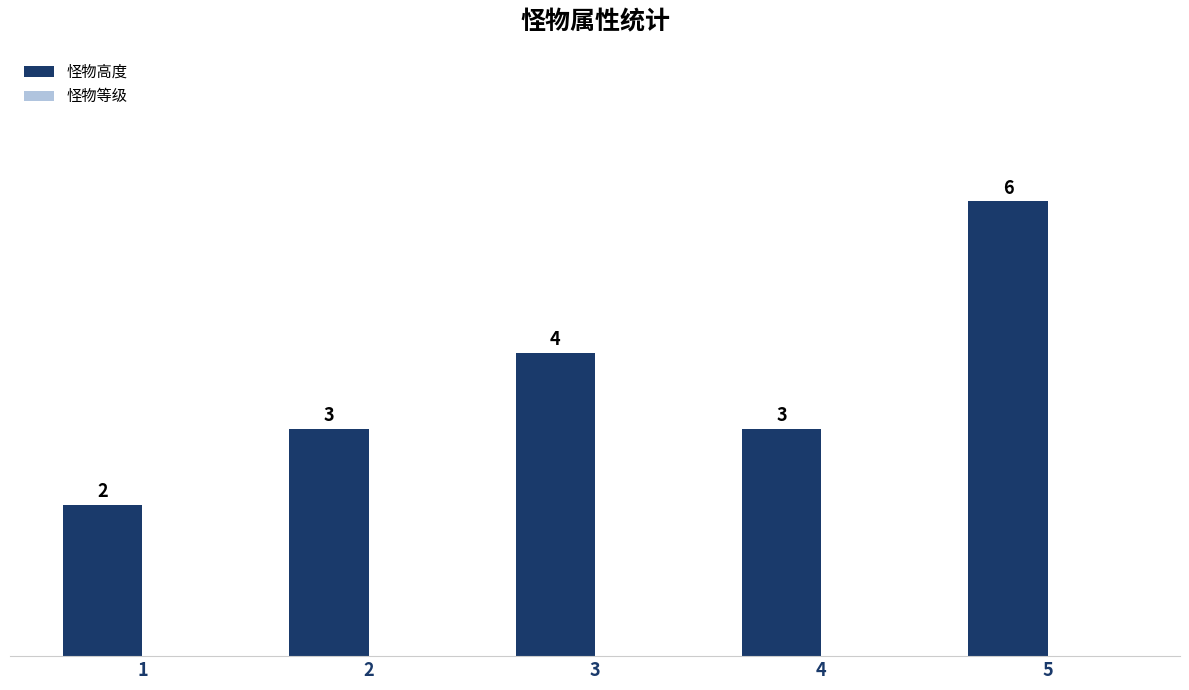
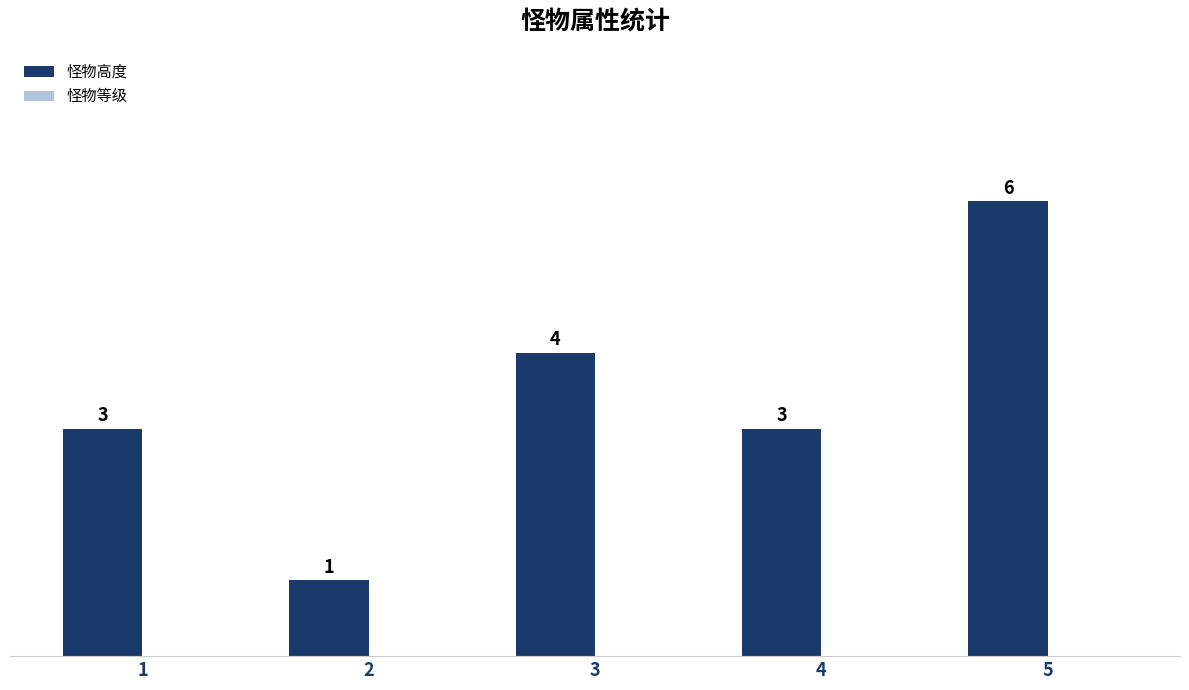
怪物高度, 1: 2 -> 3
怪物高度, 2: 3 -> 1
